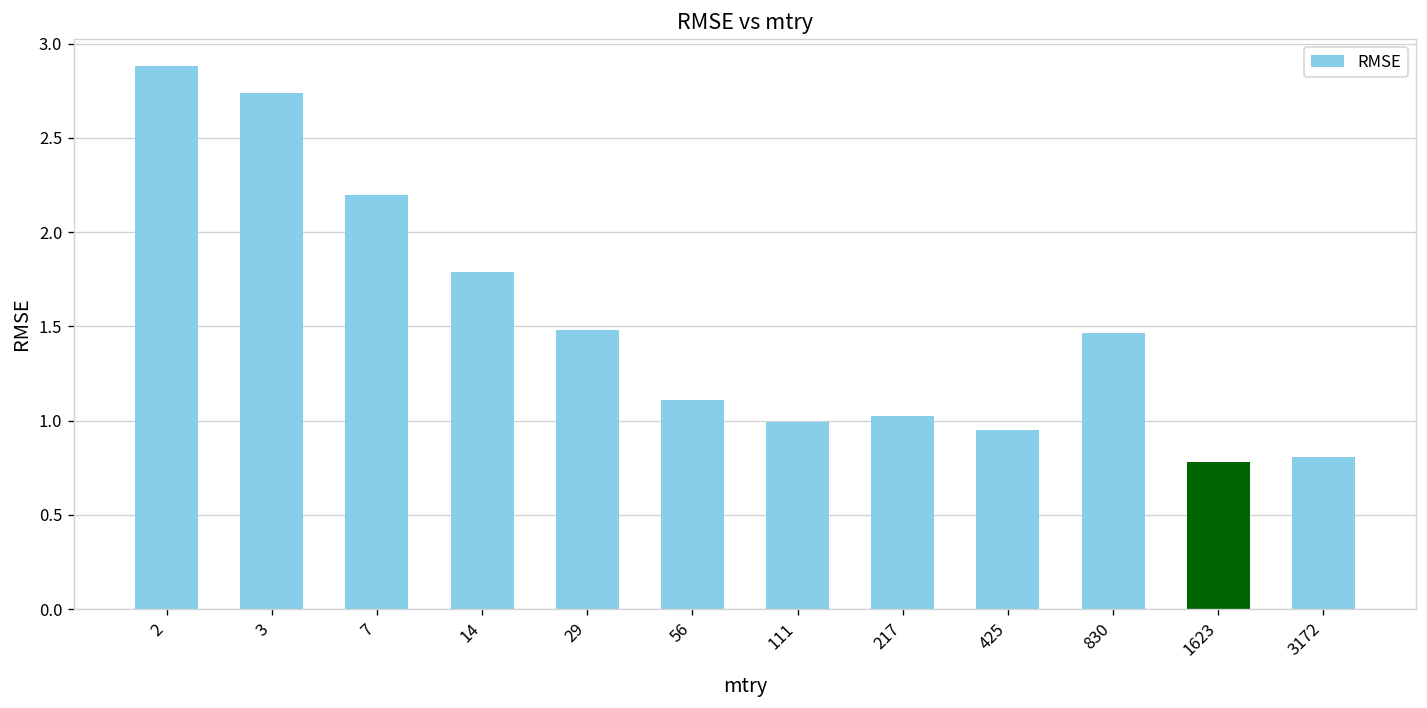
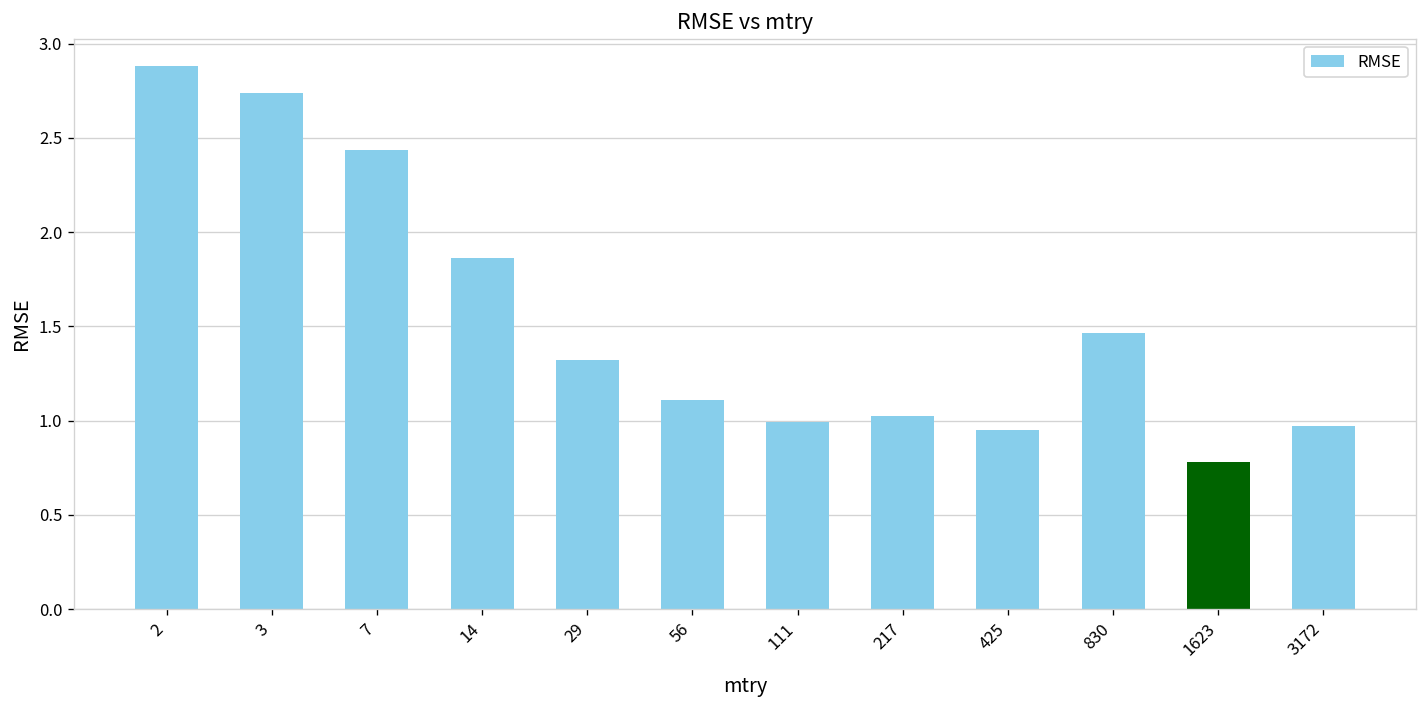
7: 2.20 -> 2.44
14: 1.79 -> 1.86
29: 1.48 -> 1.32
3172: 0.80 -> 0.97
